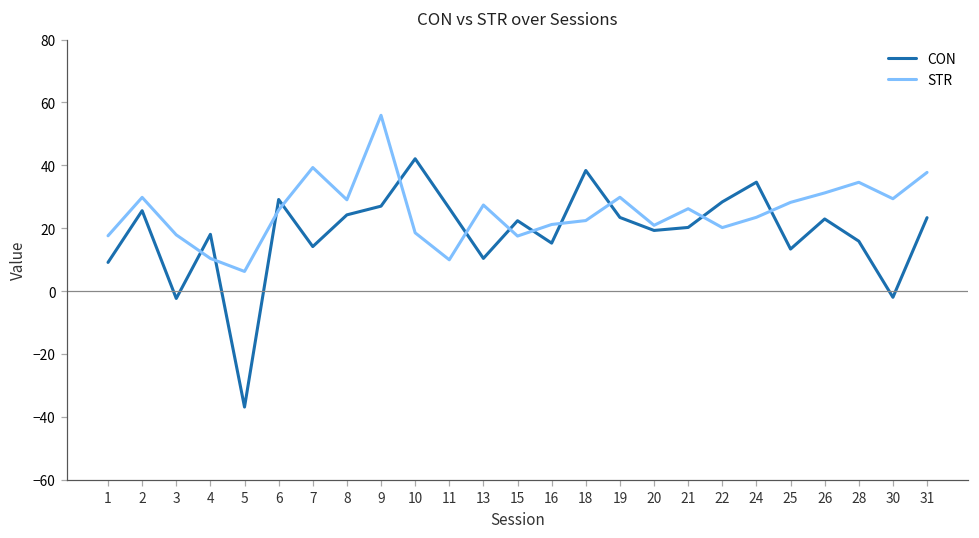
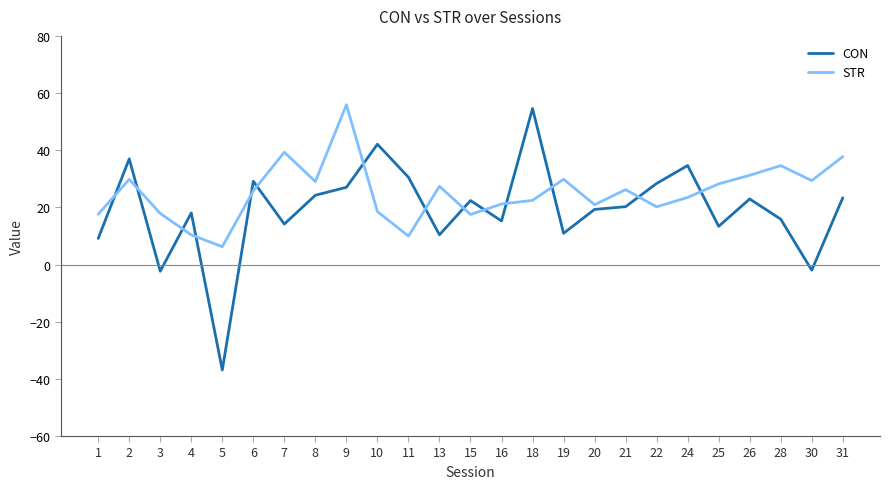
CON, 2: 26 -> 37
CON, 11: 26 -> 31
CON, 18: 38 -> 55
CON, 19: 23 -> 11
